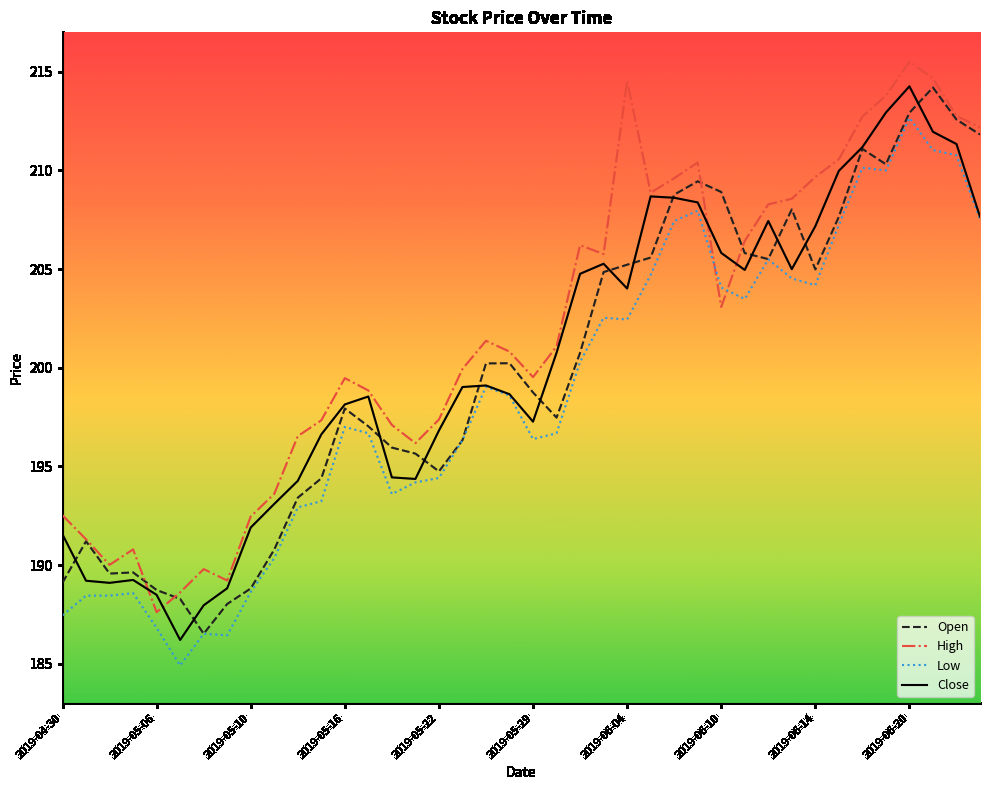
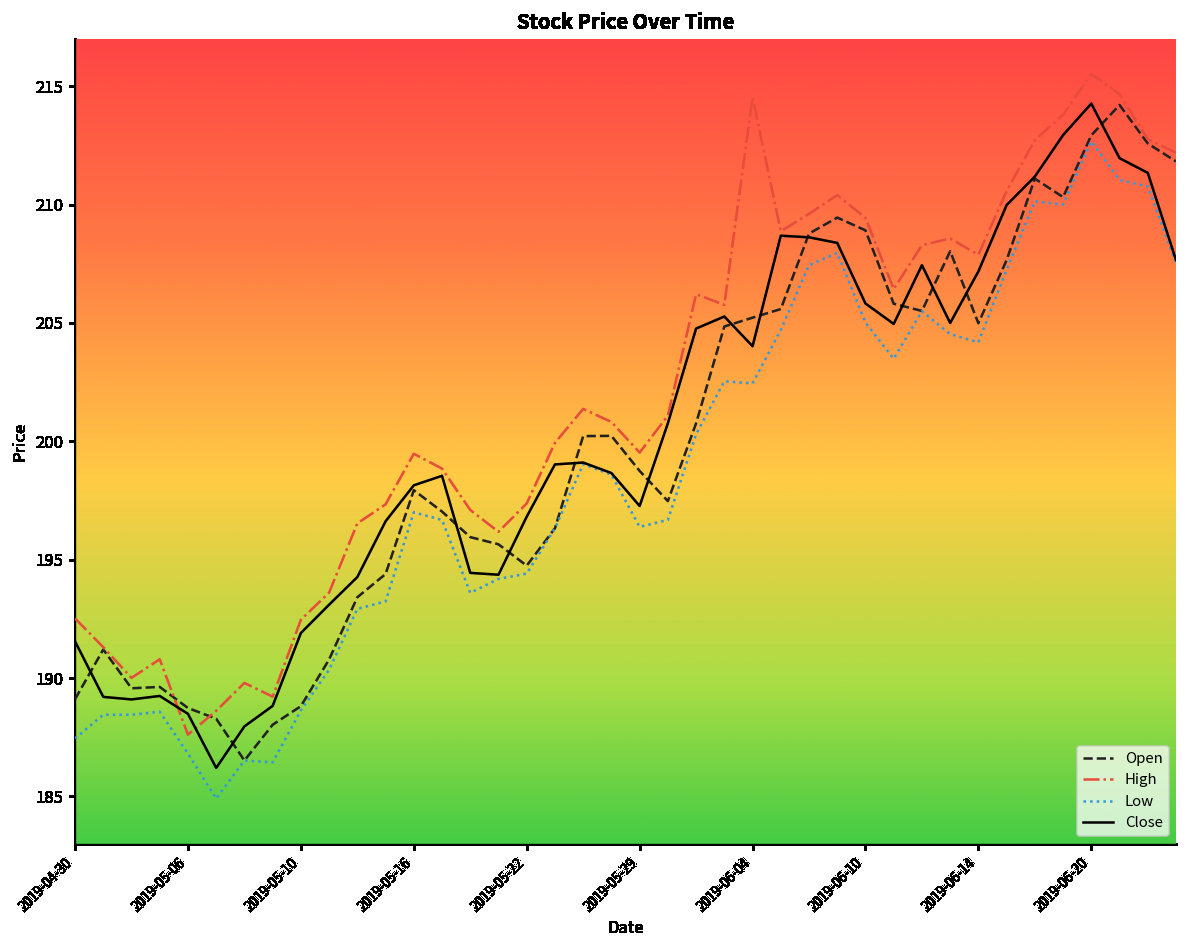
High, 2019-06-10: 203.1 -> 209.4
Low, 2019-06-10: 204.1 -> 205.0
High, 2019-06-14: 209.7 -> 207.9
